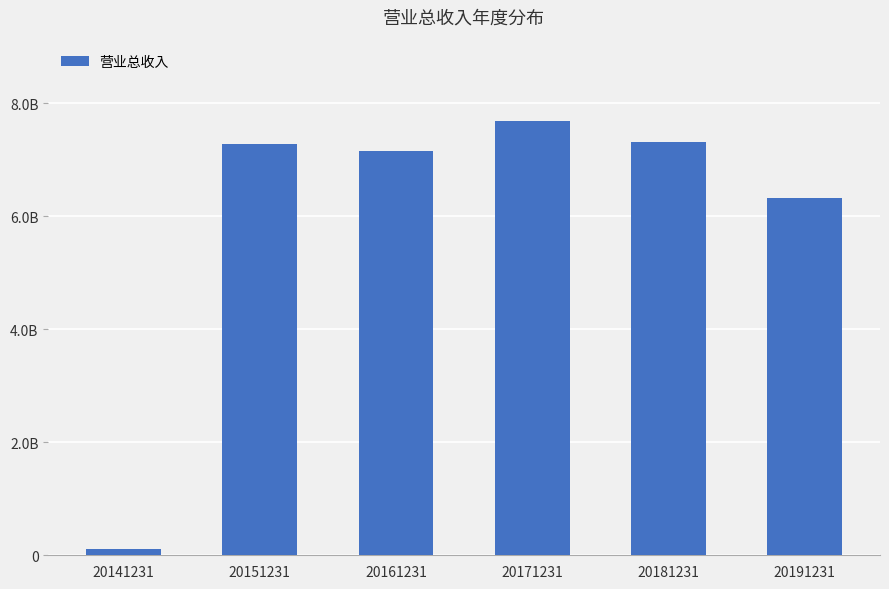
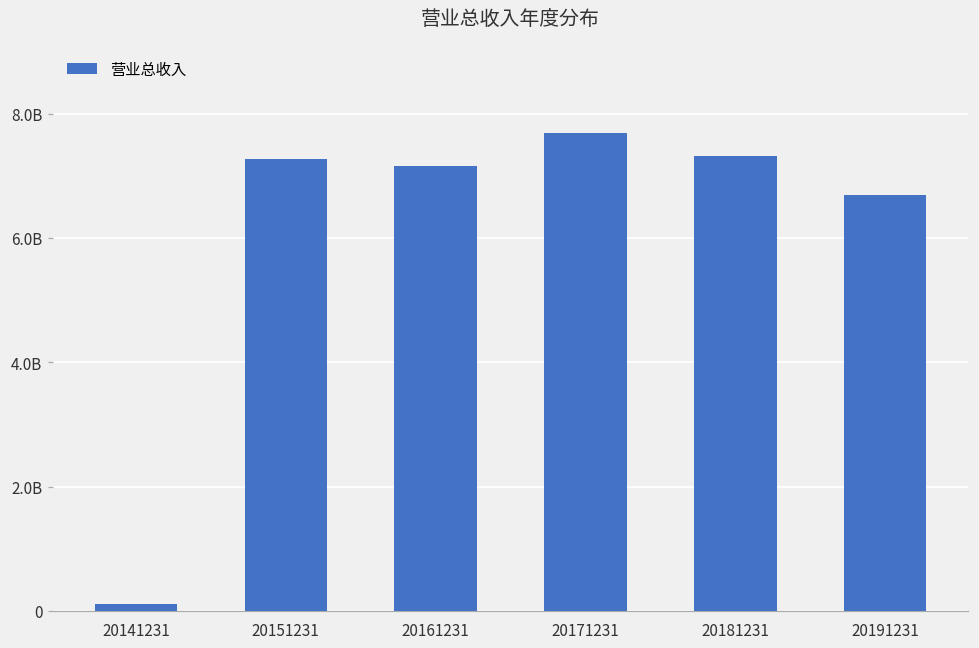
20191231: 6300000000 -> 6700000000
